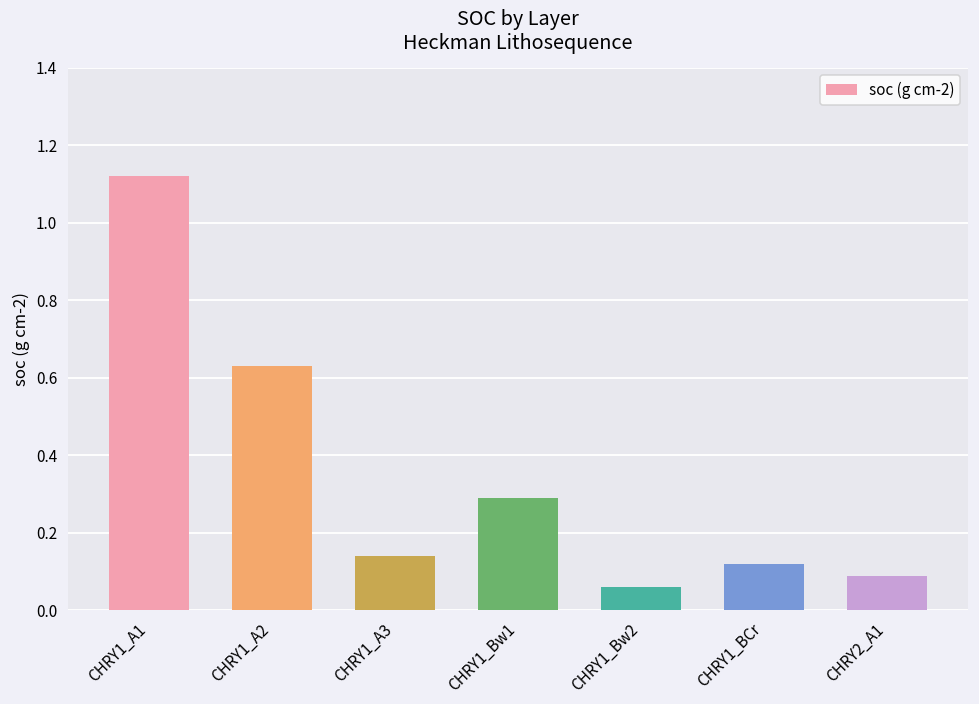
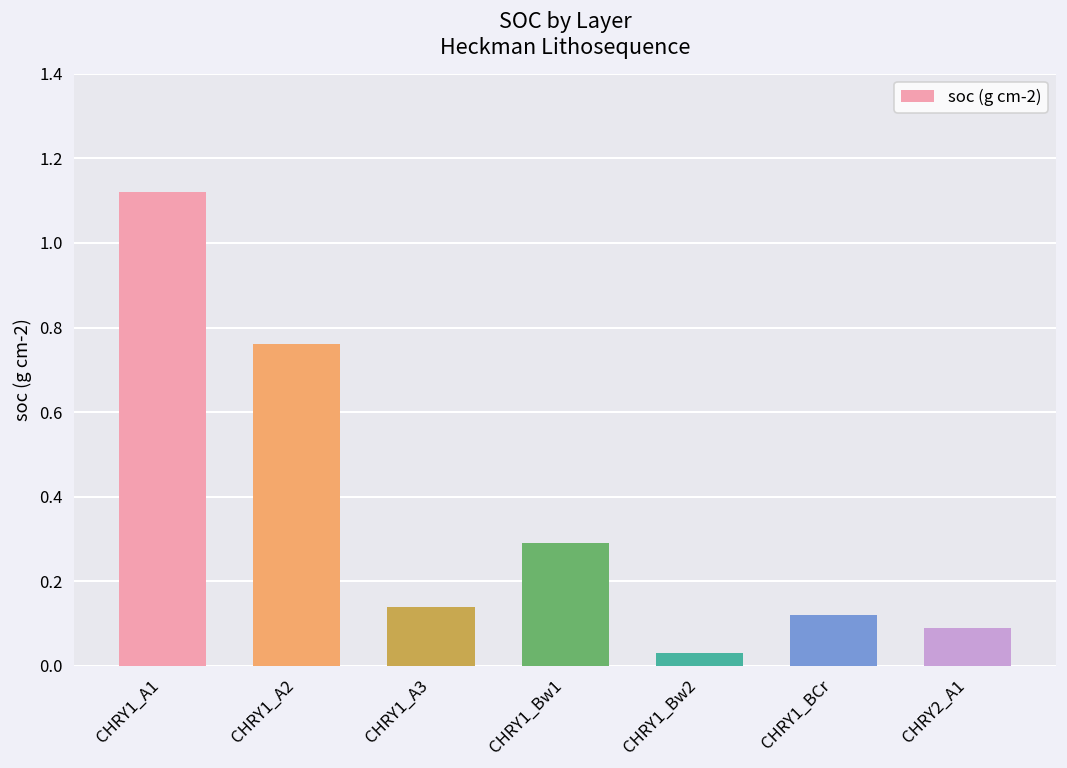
CHRY1_A2: 0.63 -> 0.76
CHRY1_Bw2: 0.06 -> 0.03
